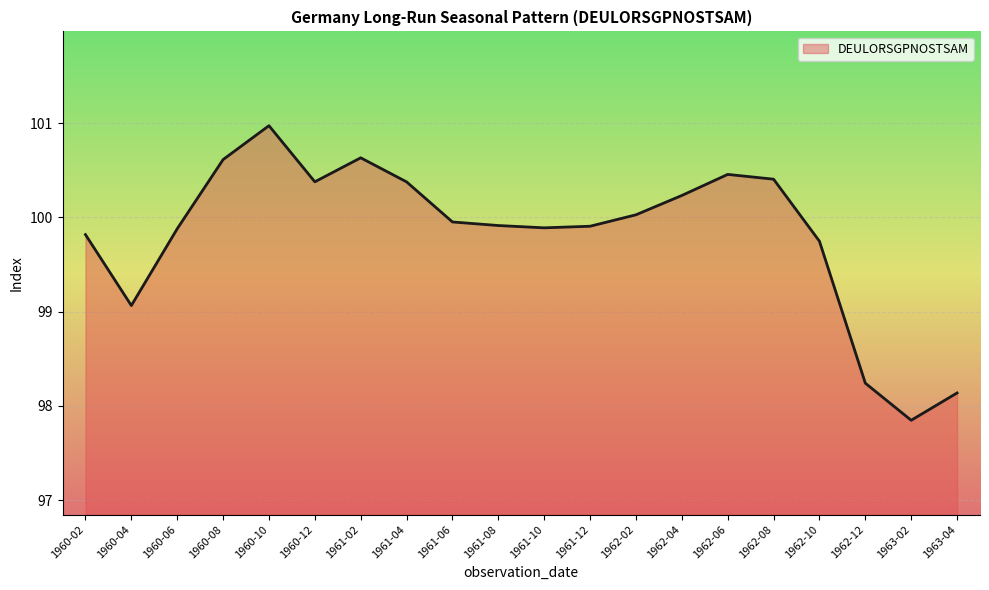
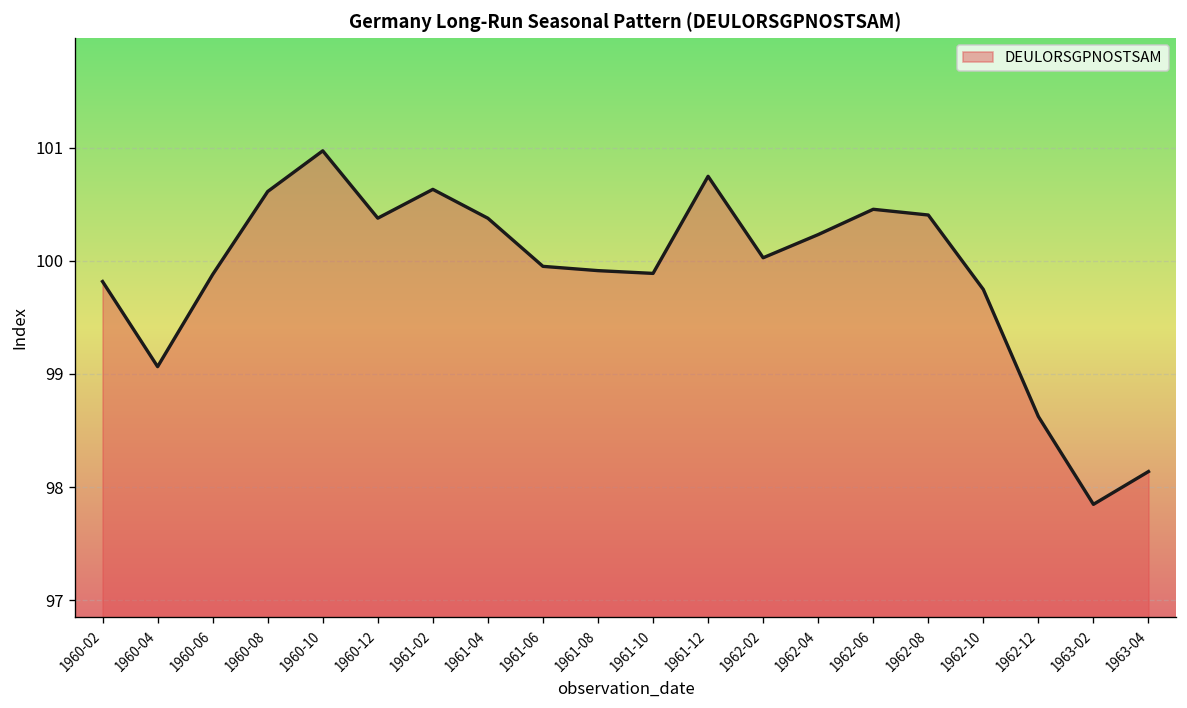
1961-12: 99.9 -> 100.7
1962-12: 98.2 -> 98.6
